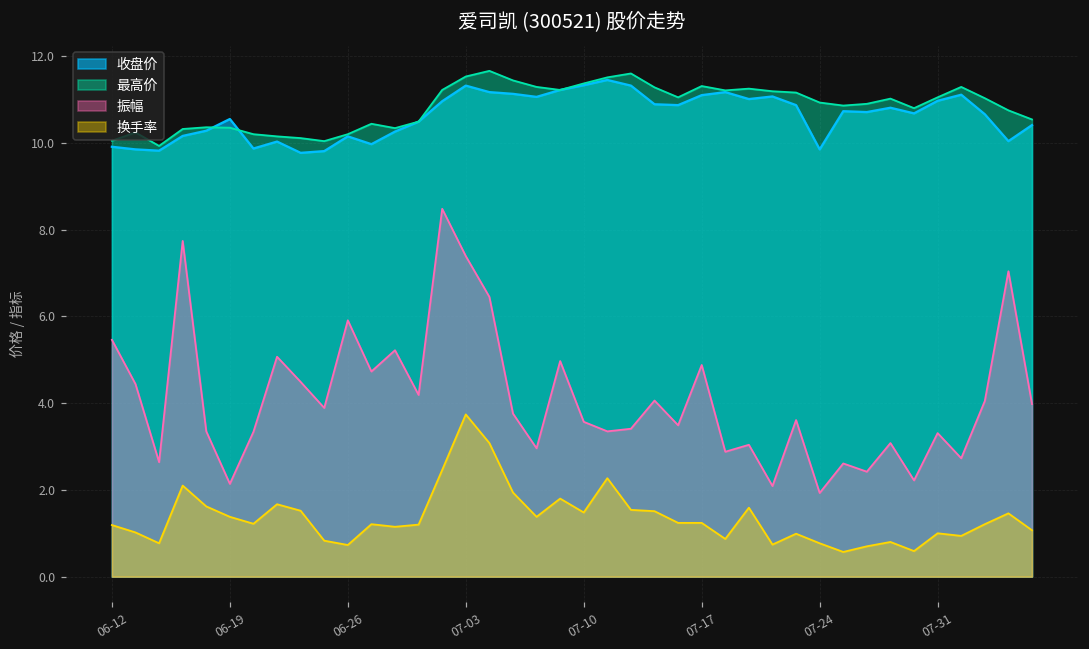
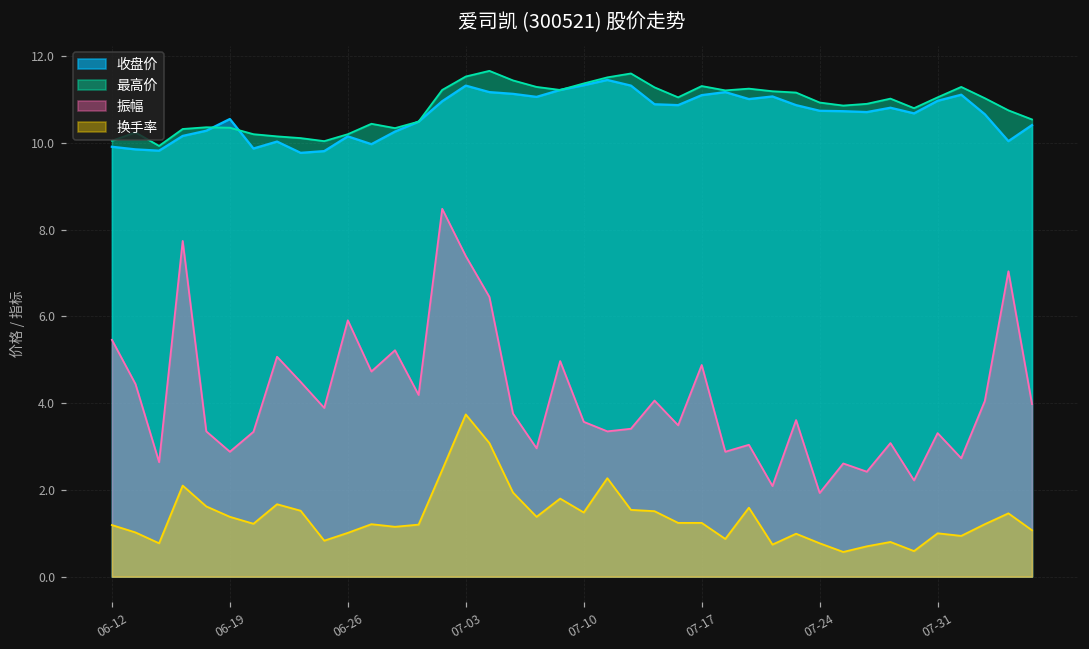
振幅, 06-19: 2.1 -> 2.9
换手率, 06-26: 0.7 -> 1.0
收盘价, 07-24: 9.9 -> 10.7
